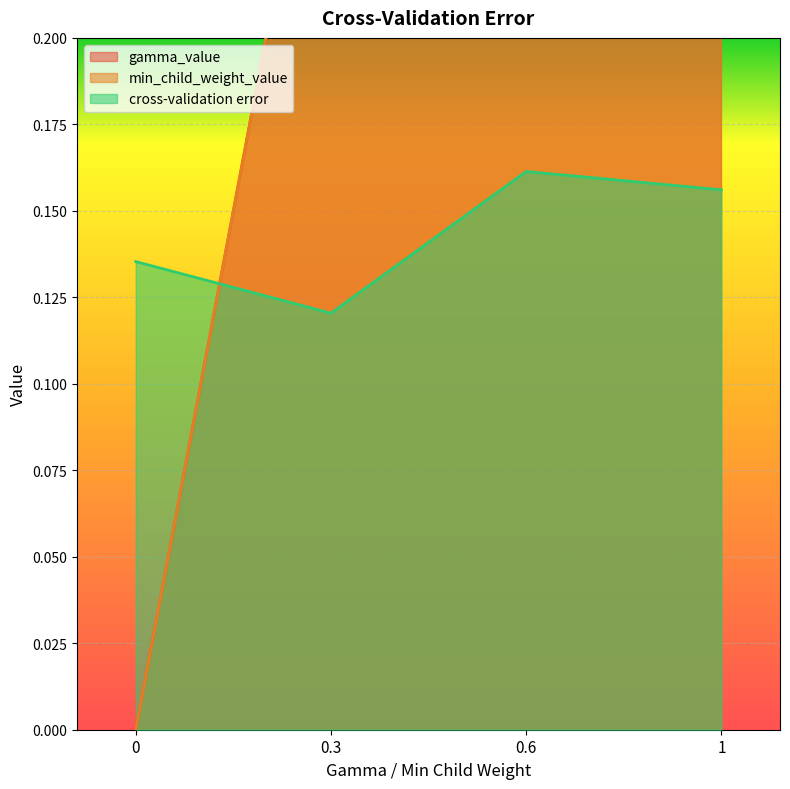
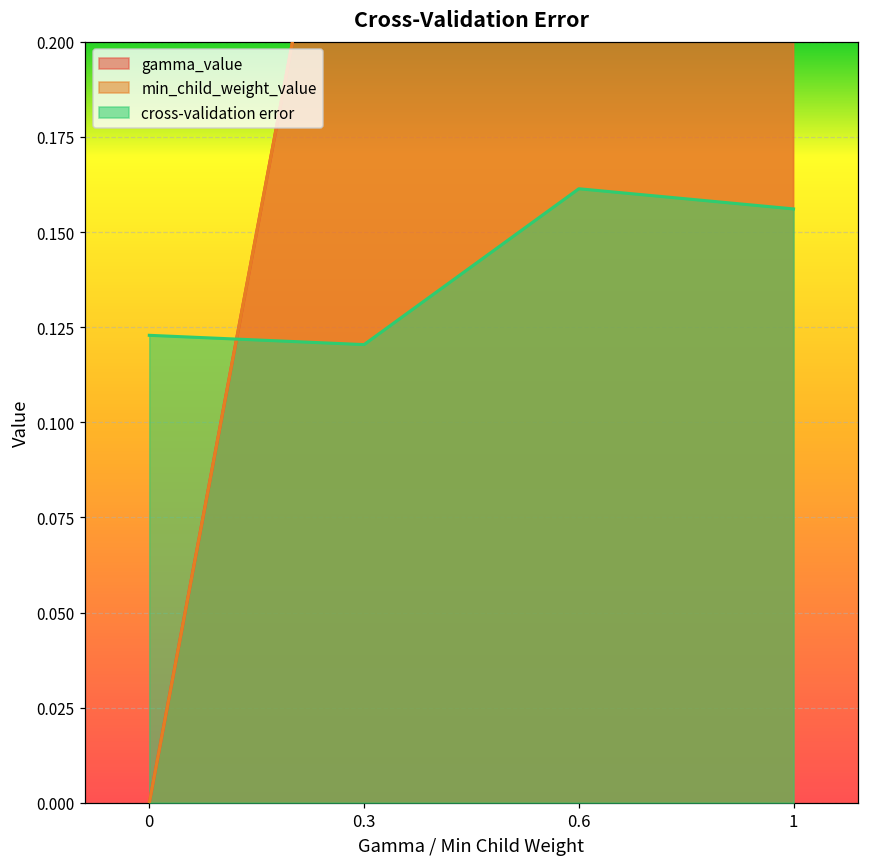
cross-validation error, 0: 0.135 -> 0.123
